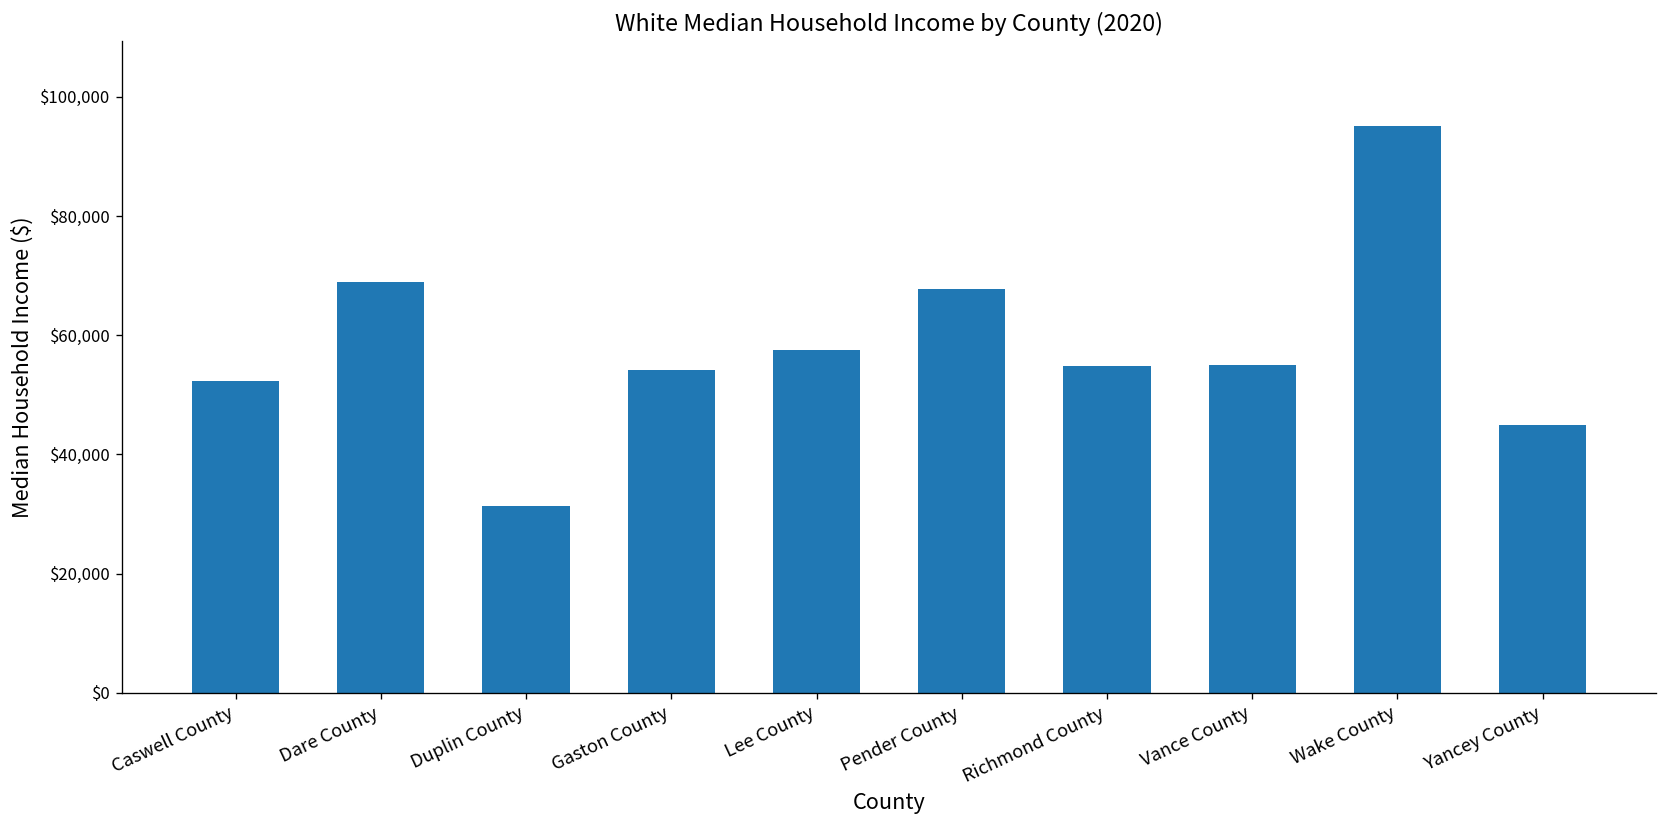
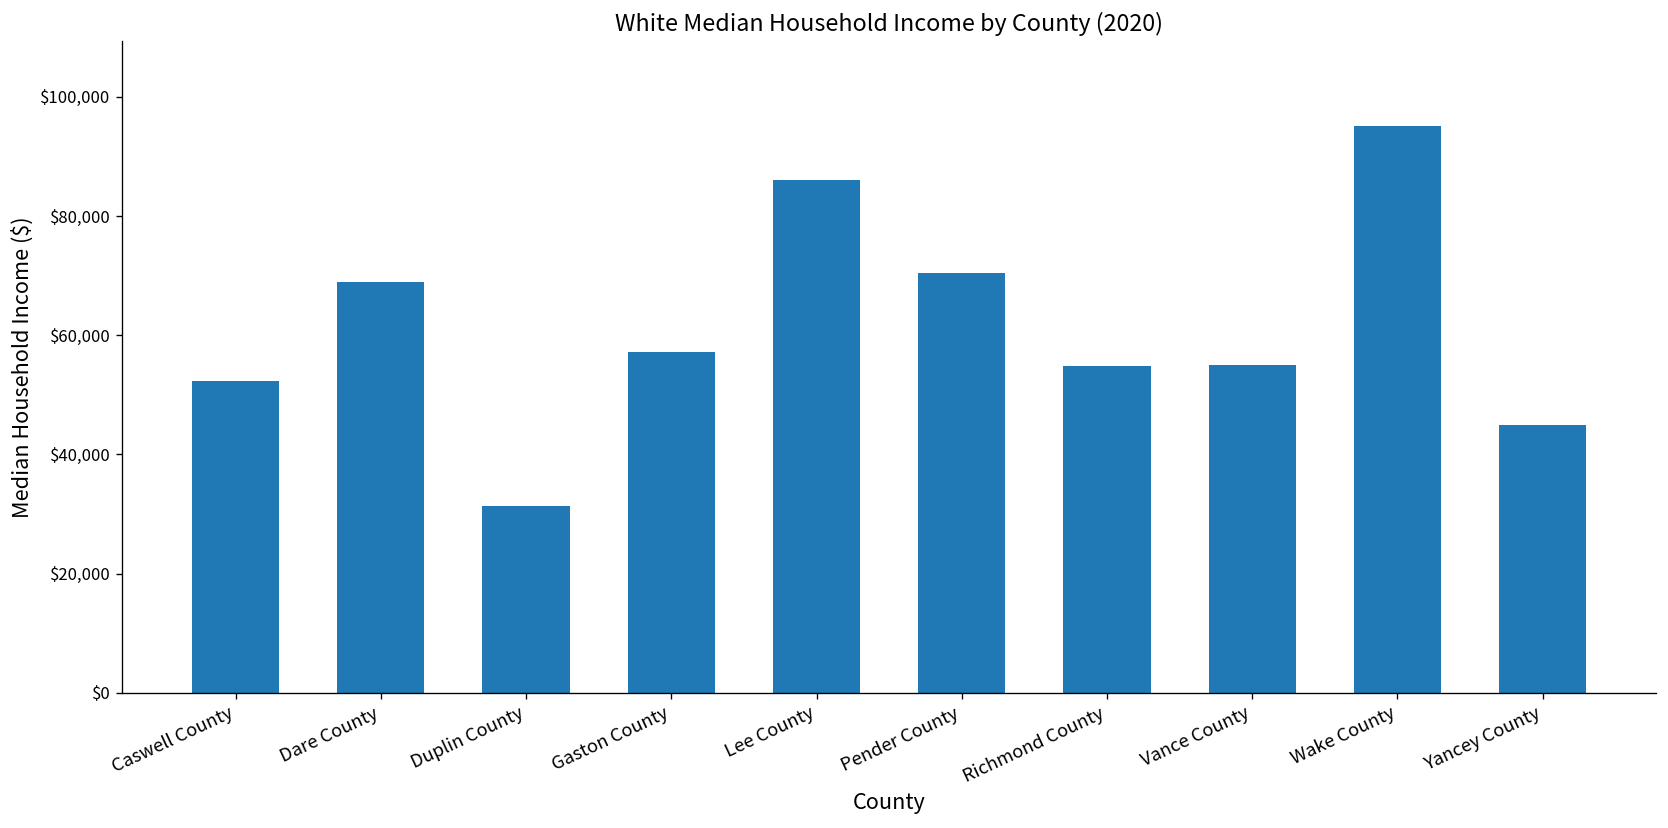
Gaston County: $54,000 -> $57,000
Lee County: $57,000 -> $86,000
Pender County: $68,000 -> $70,000
